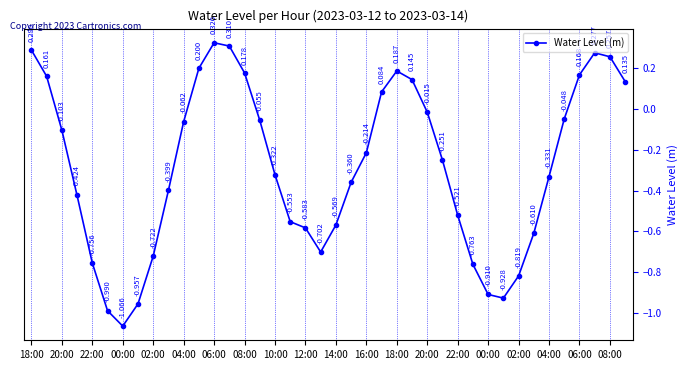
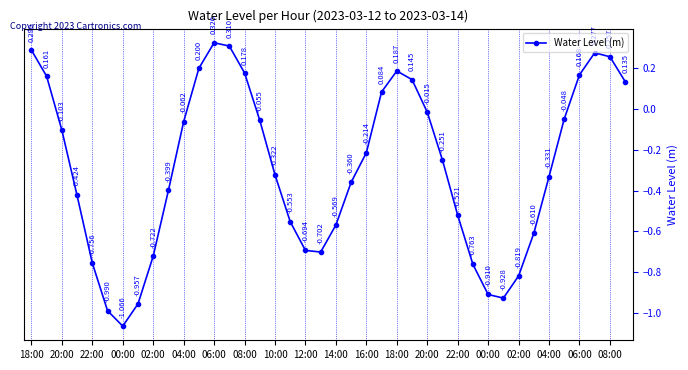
12:00: -0.583 -> -0.694
